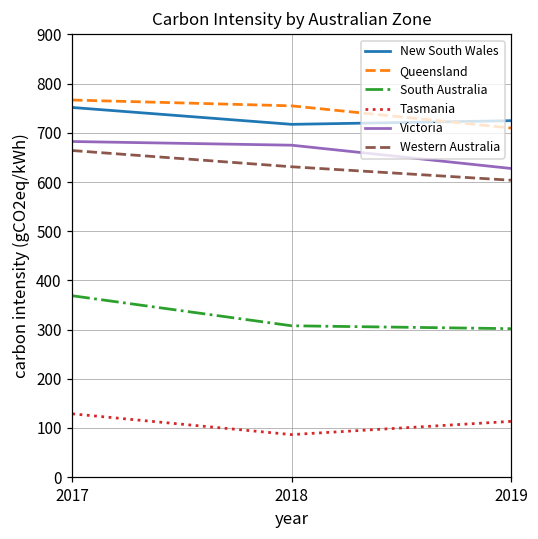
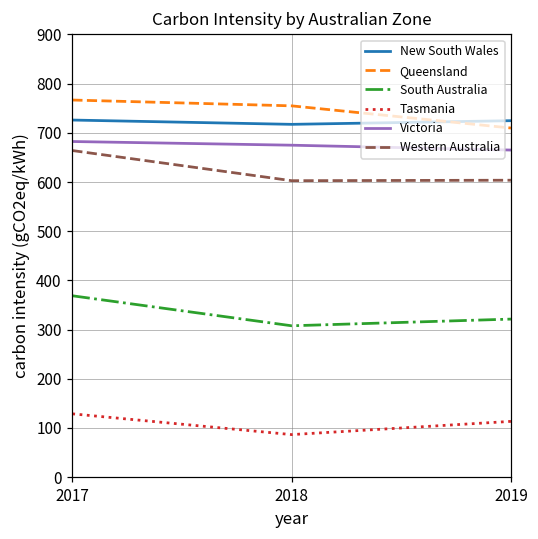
New South Wales, 2017: 750 -> 730
Western Australia, 2018: 630 -> 600
South Australia, 2019: 300 -> 320
Victoria, 2019: 630 -> 660
